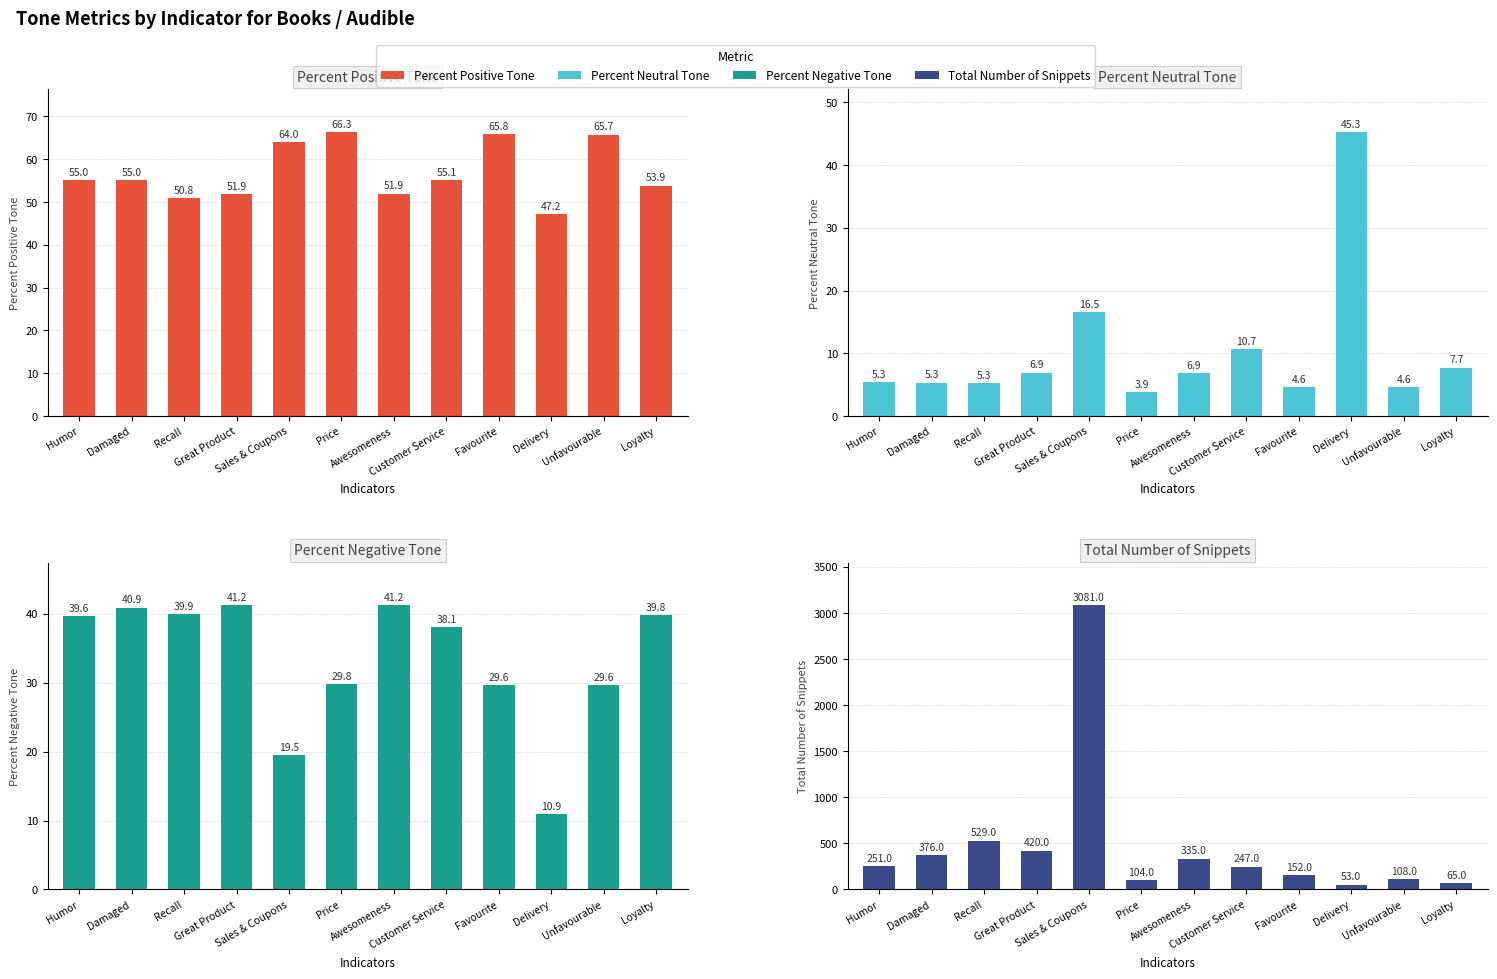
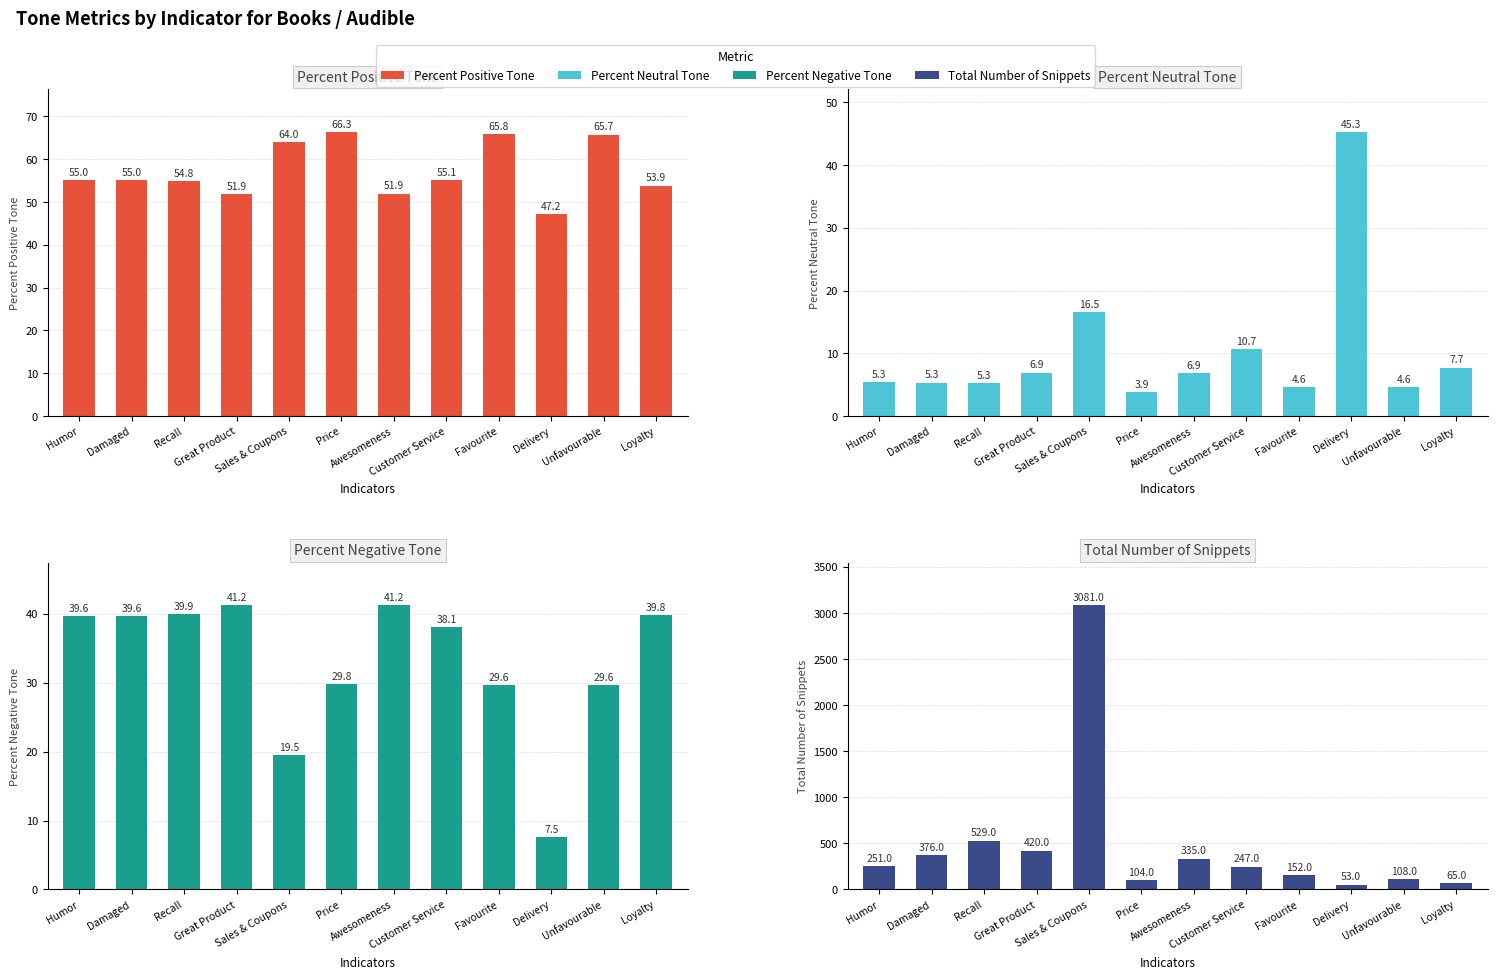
Percent Positive Tone, Recall: 50.8 -> 54.8
Percent Negative Tone, Damaged: 40.9 -> 39.6
Percent Negative Tone, Delivery: 10.9 -> 7.5
